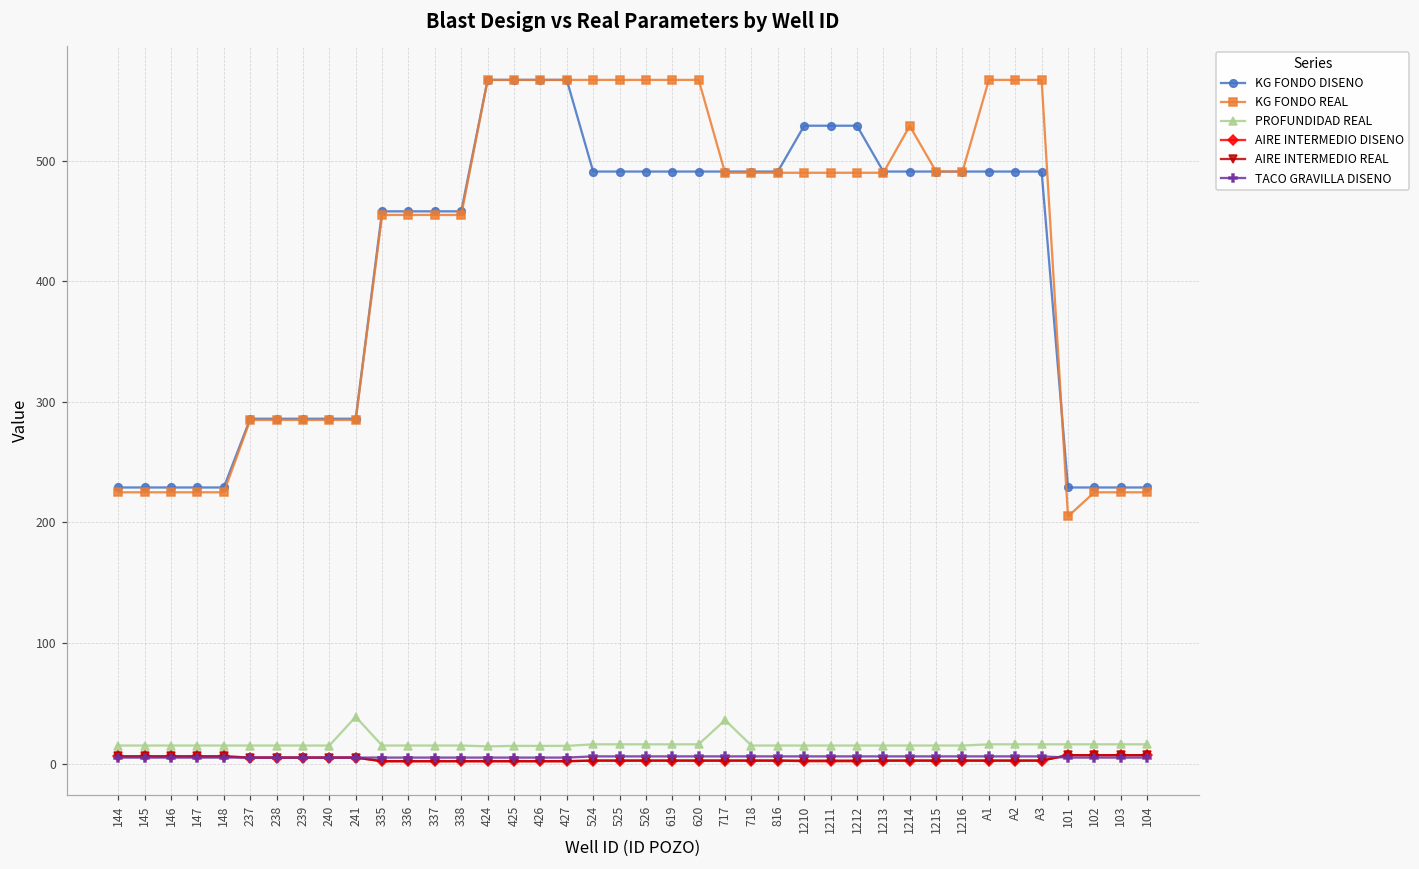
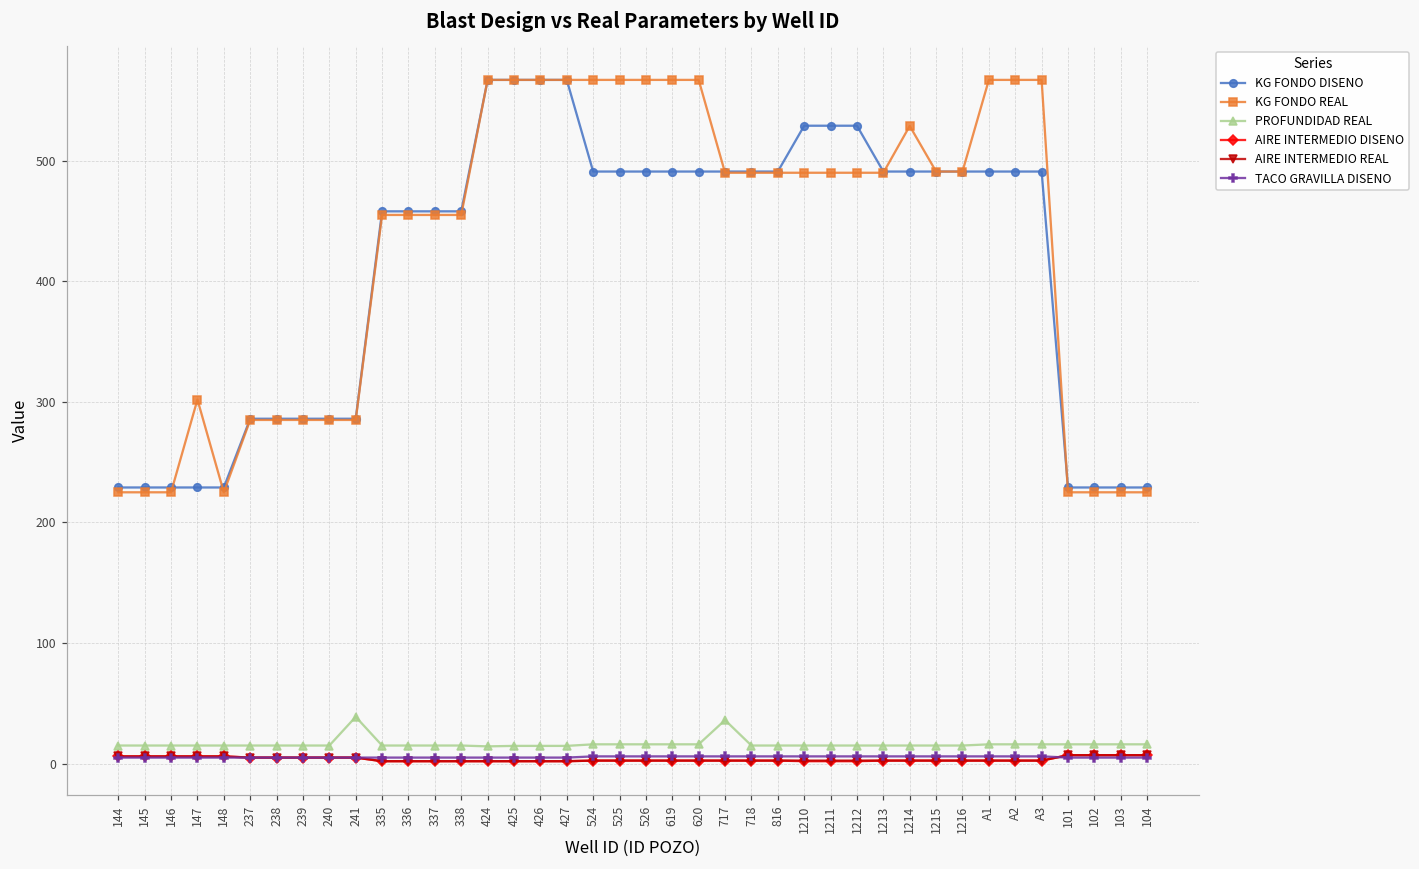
KG FONDO REAL, 147: 225 -> 302
KG FONDO REAL, 101: 205 -> 225
